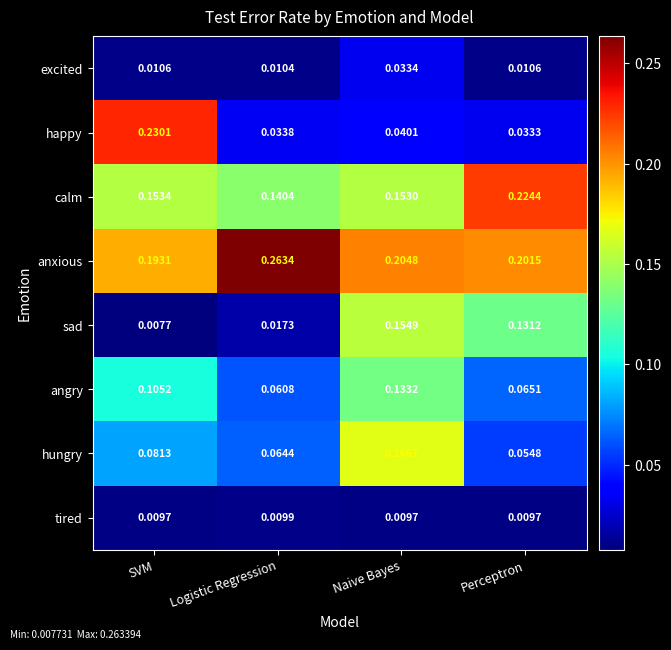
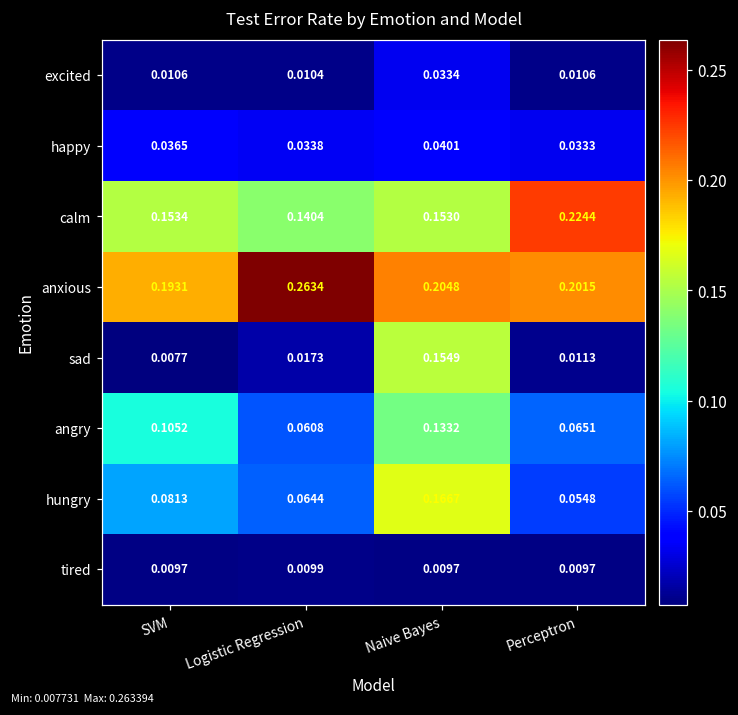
happy, SVM: 0.2301 -> 0.0365
sad, Perceptron: 0.1312 -> 0.0113
